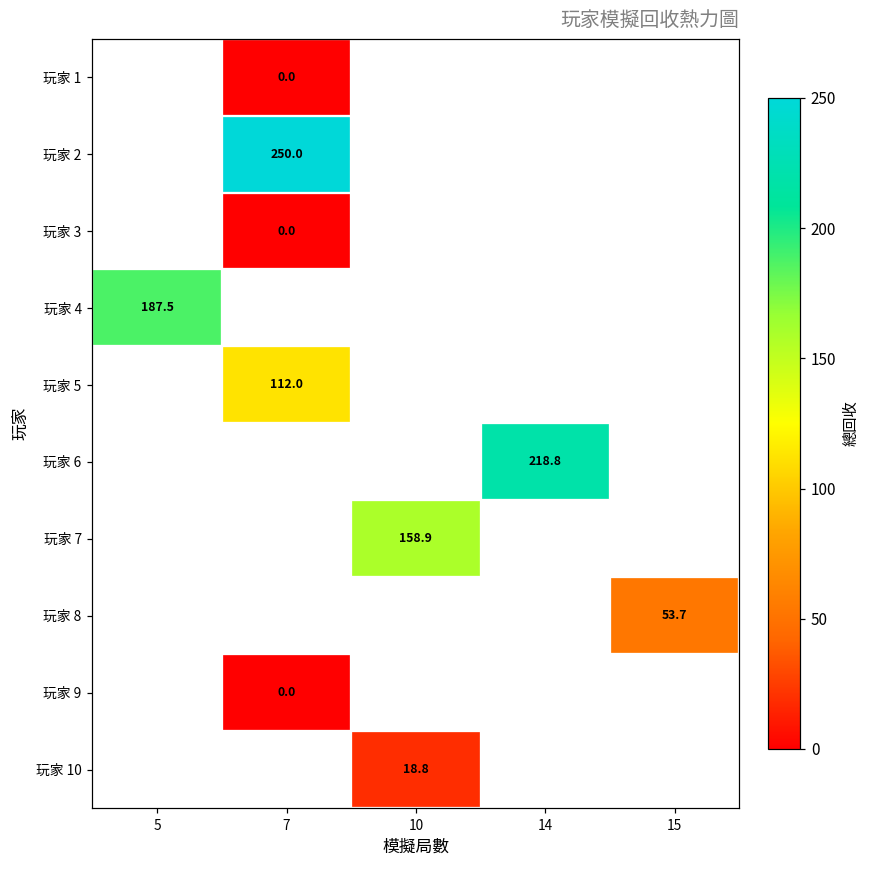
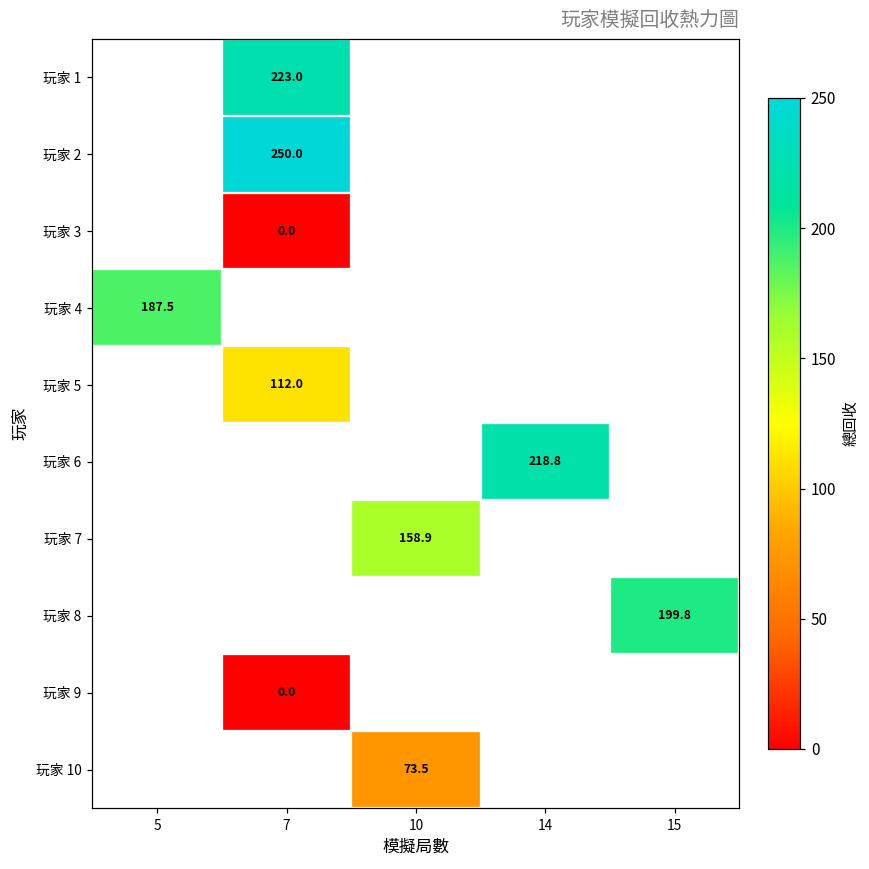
玩家 1, 7: 0.0 -> 223.0
玩家 8, 15: 53.7 -> 199.8
玩家 10, 10: 18.8 -> 73.5
